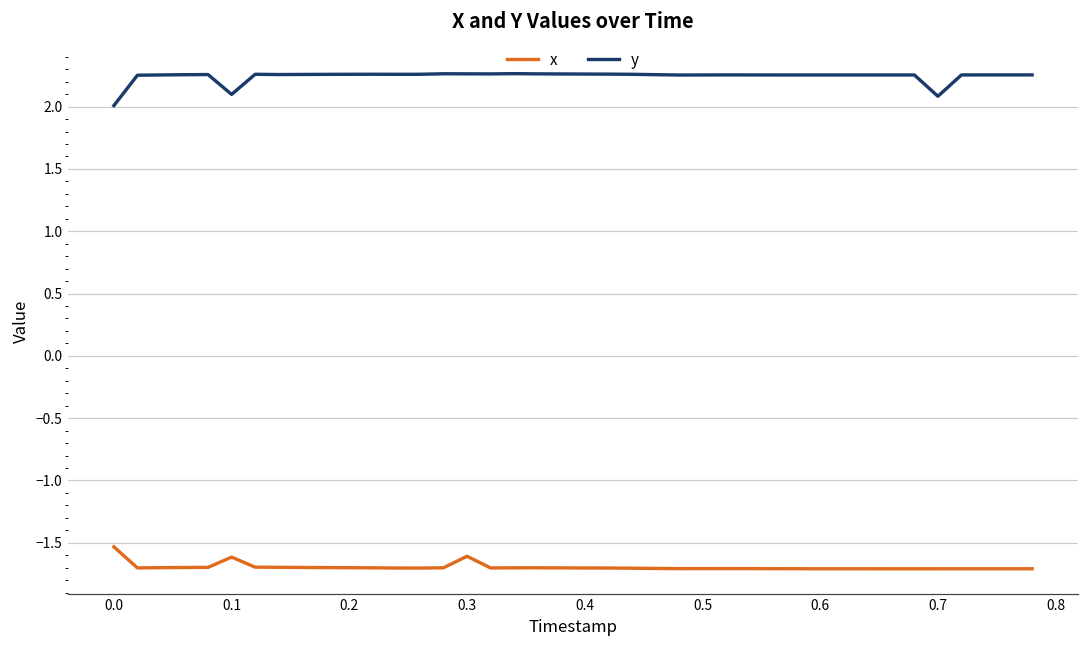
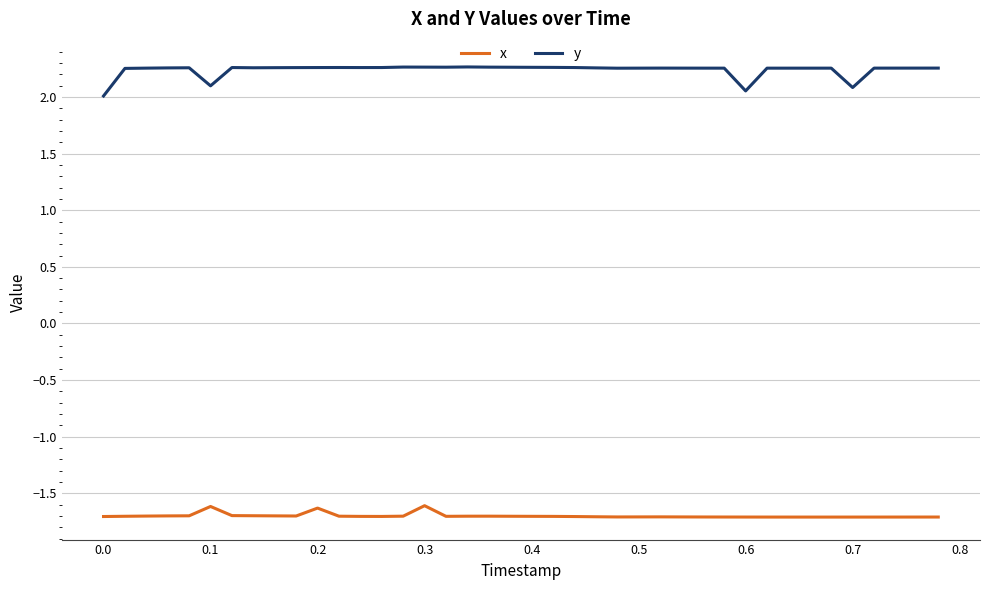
x, 0.0: -1.53 -> -1.70
x, 0.2: -1.70 -> -1.63
y, 0.6: 2.25 -> 2.05
